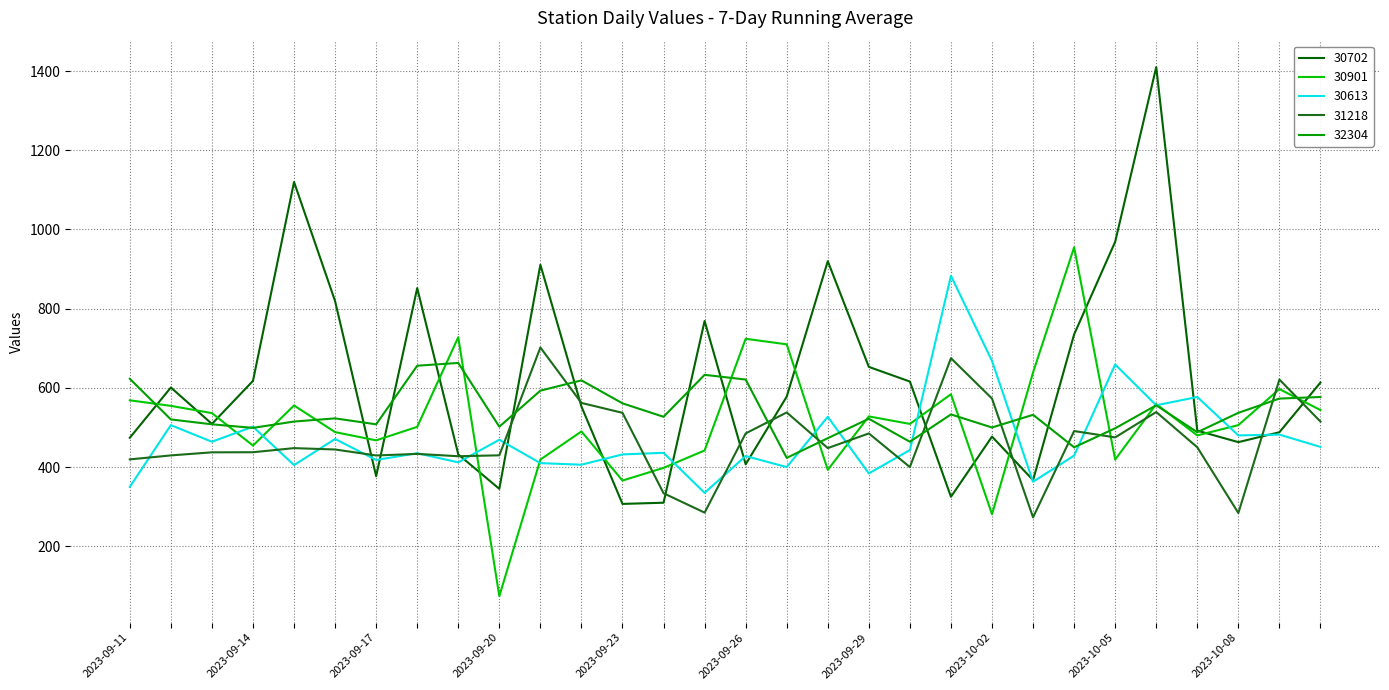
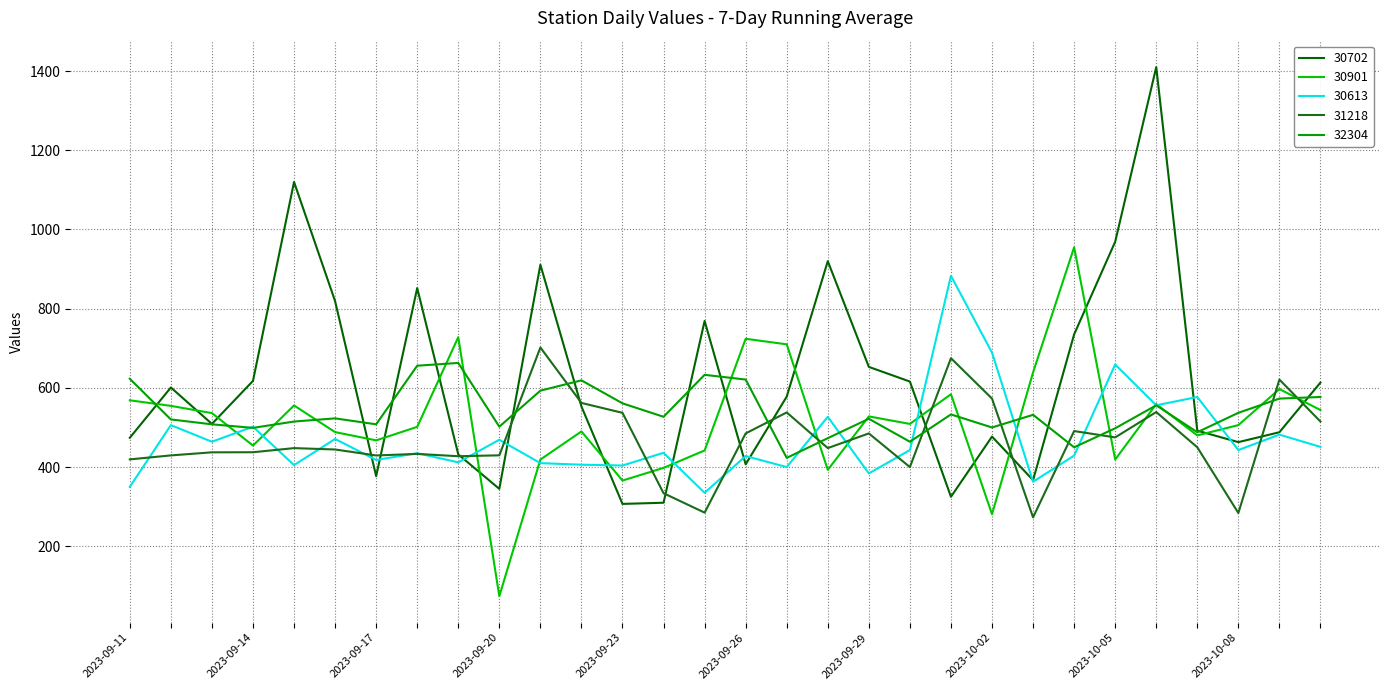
30613, 2023-09-23: 430 -> 400
30613, 2023-10-02: 670 -> 690
30613, 2023-10-08: 480 -> 440
